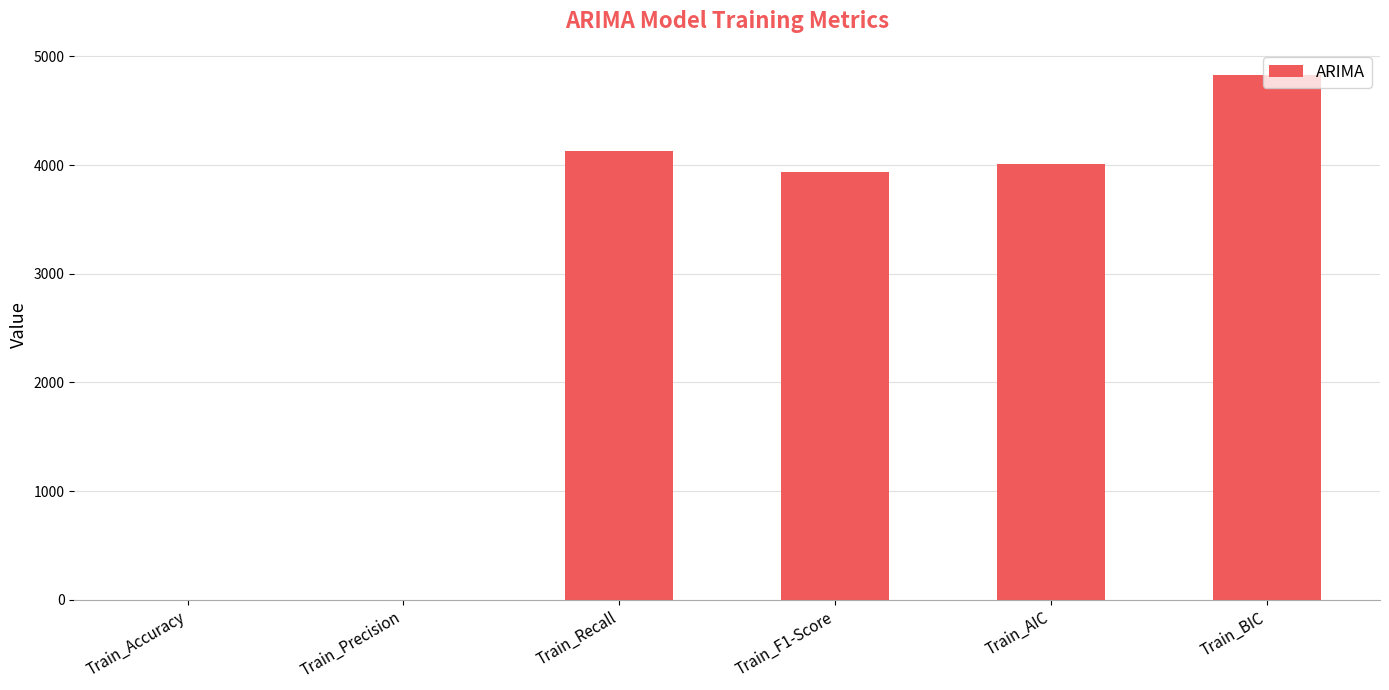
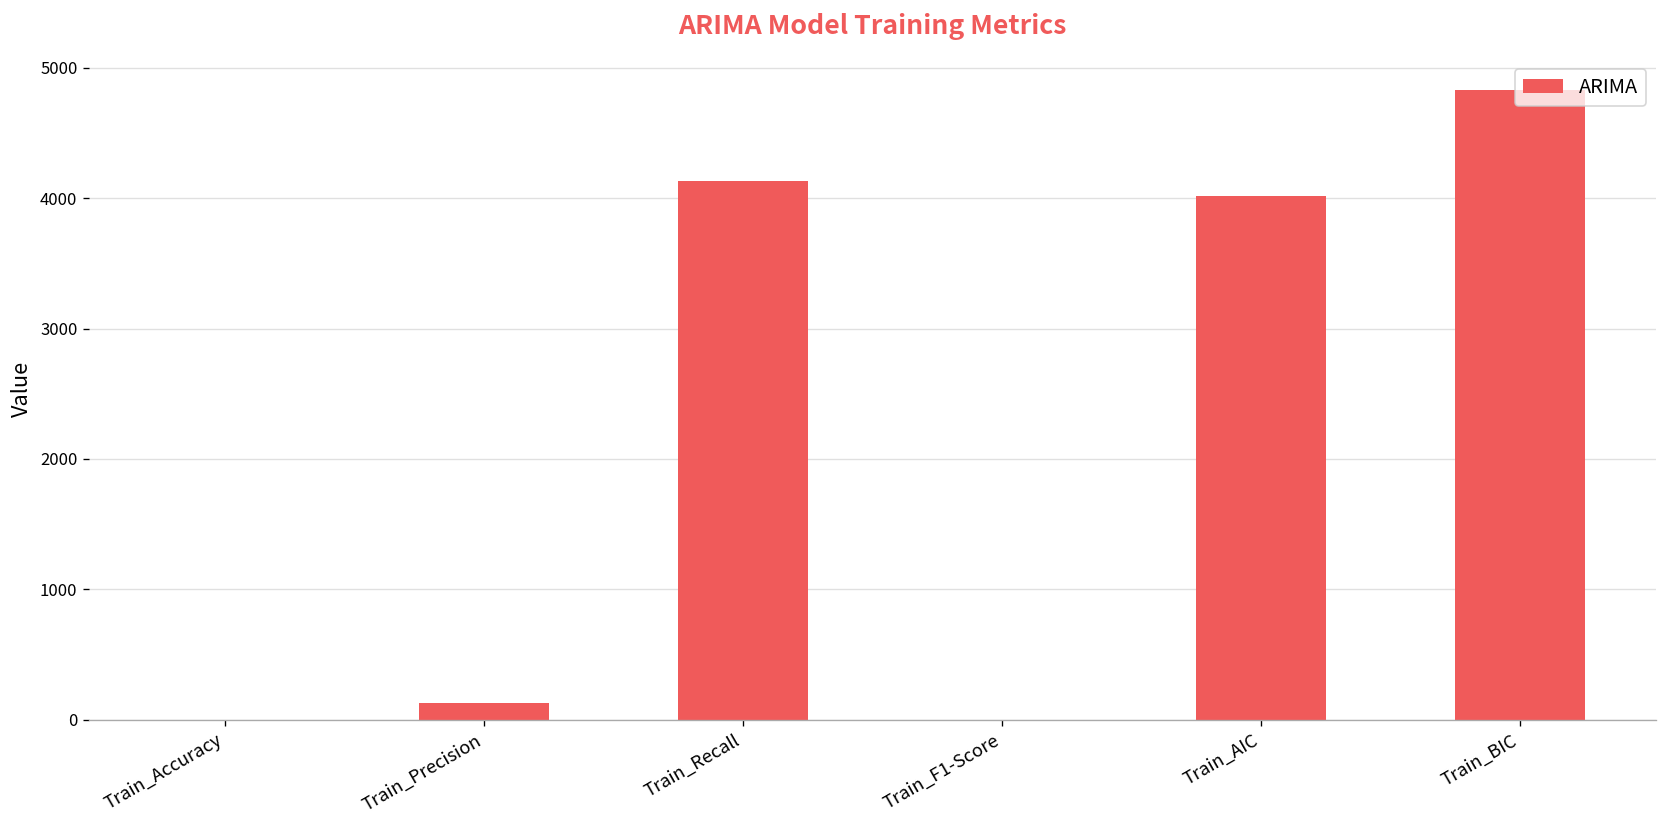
Train_Precision: 0 -> 130
Train_F1-Score: 3930 -> 0
